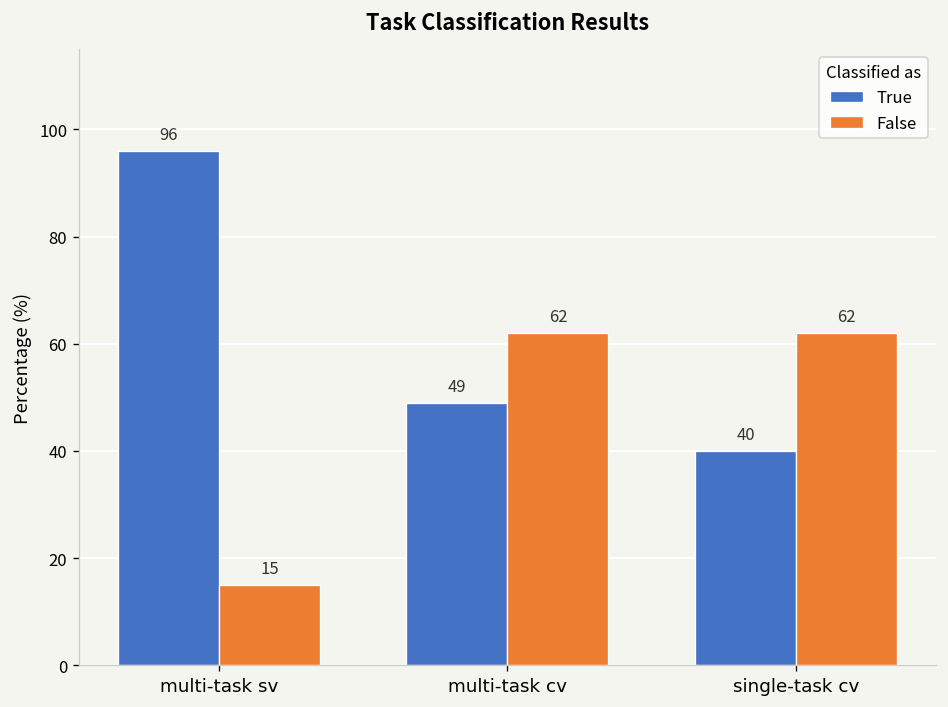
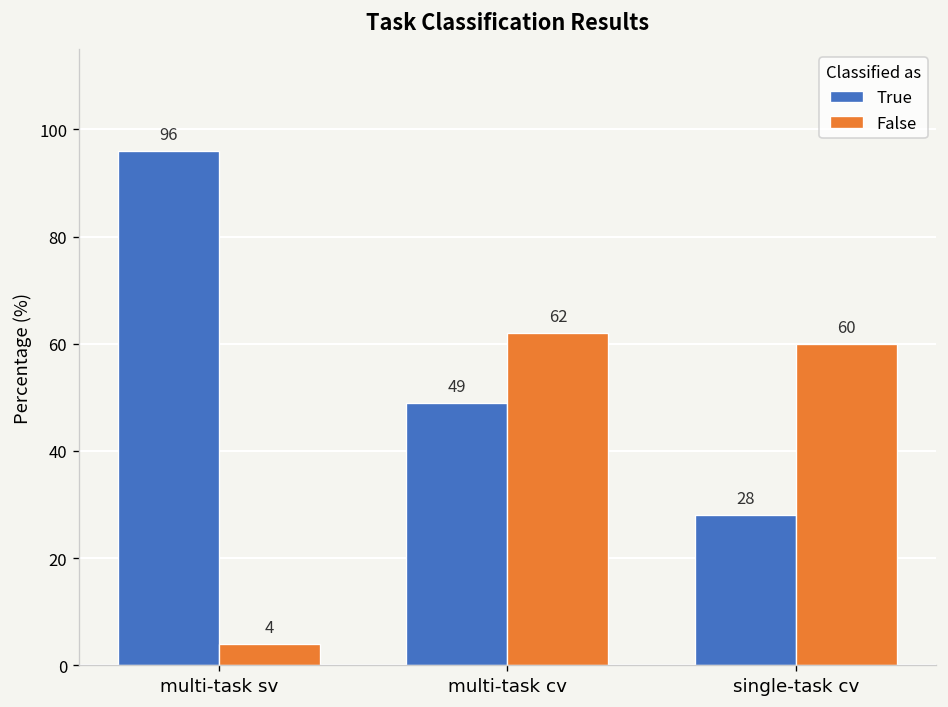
False, multi-task sv: 15 -> 4
True, single-task cv: 40 -> 28
False, single-task cv: 62 -> 60
